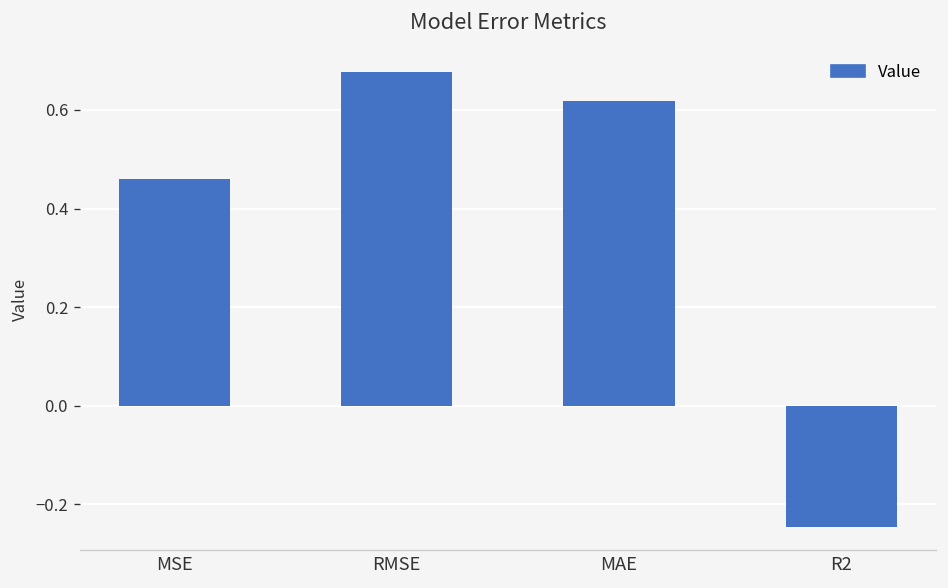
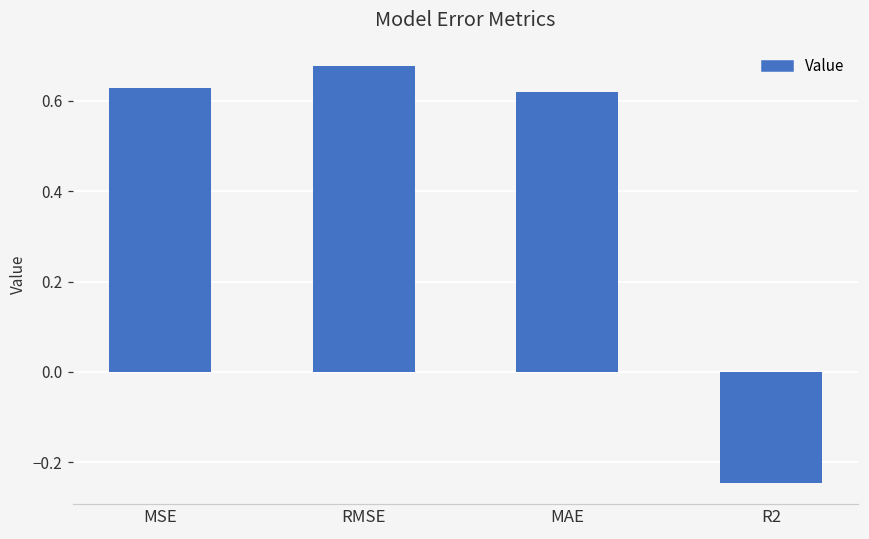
MSE: 0.46 -> 0.63
